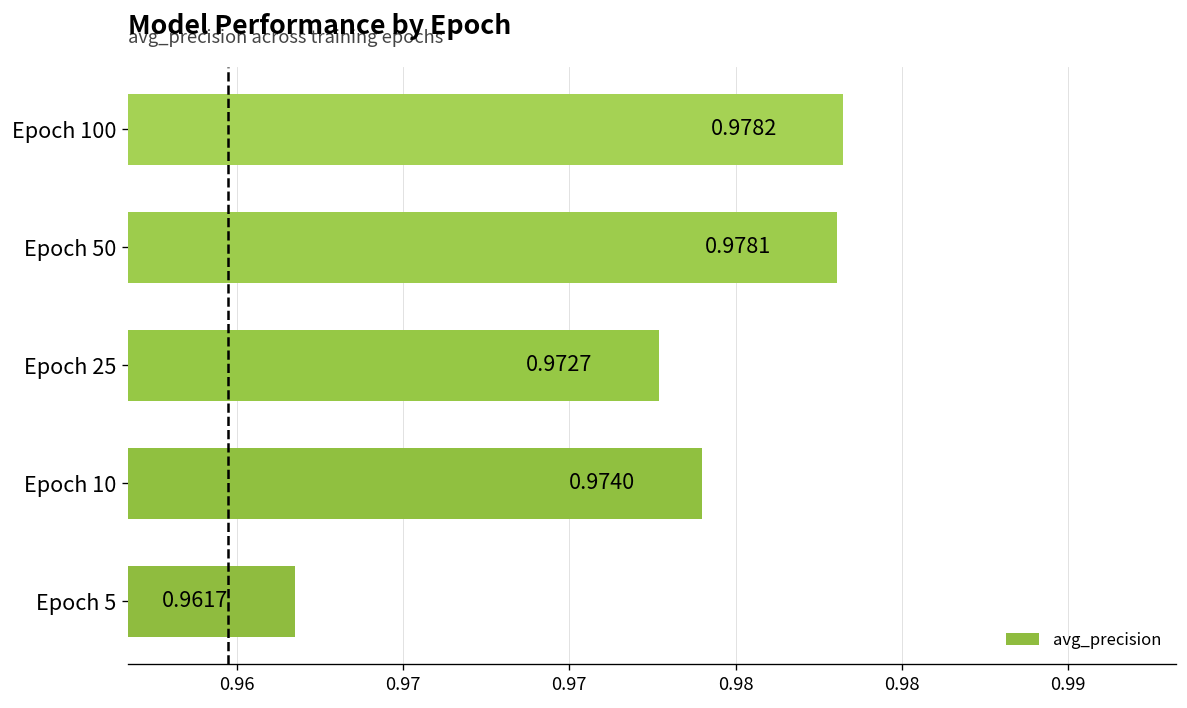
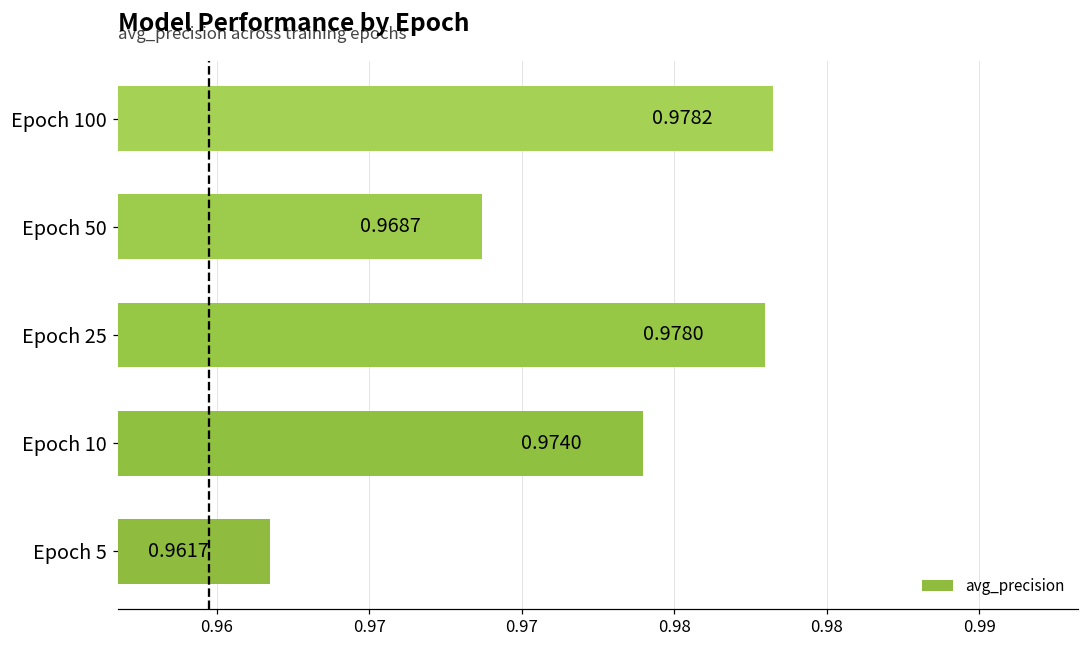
Epoch 50: 0.9781 -> 0.9687
Epoch 25: 0.9727 -> 0.9780
